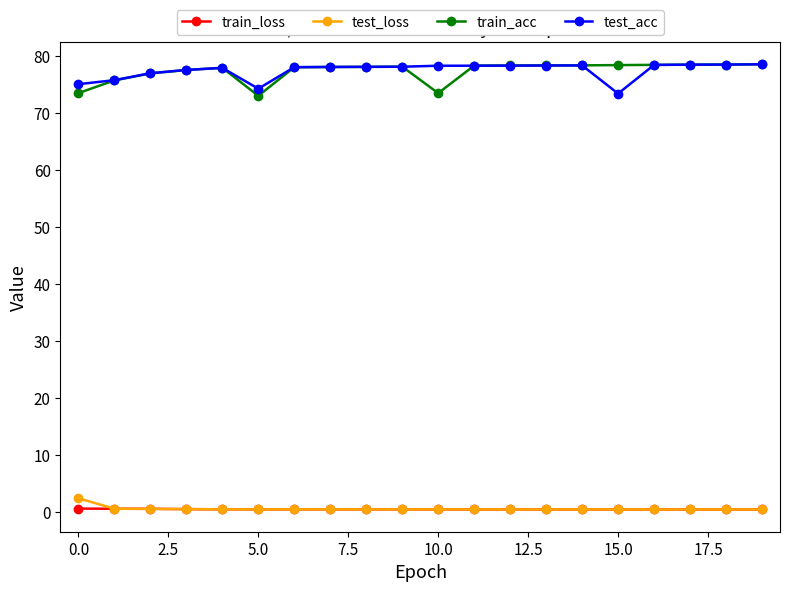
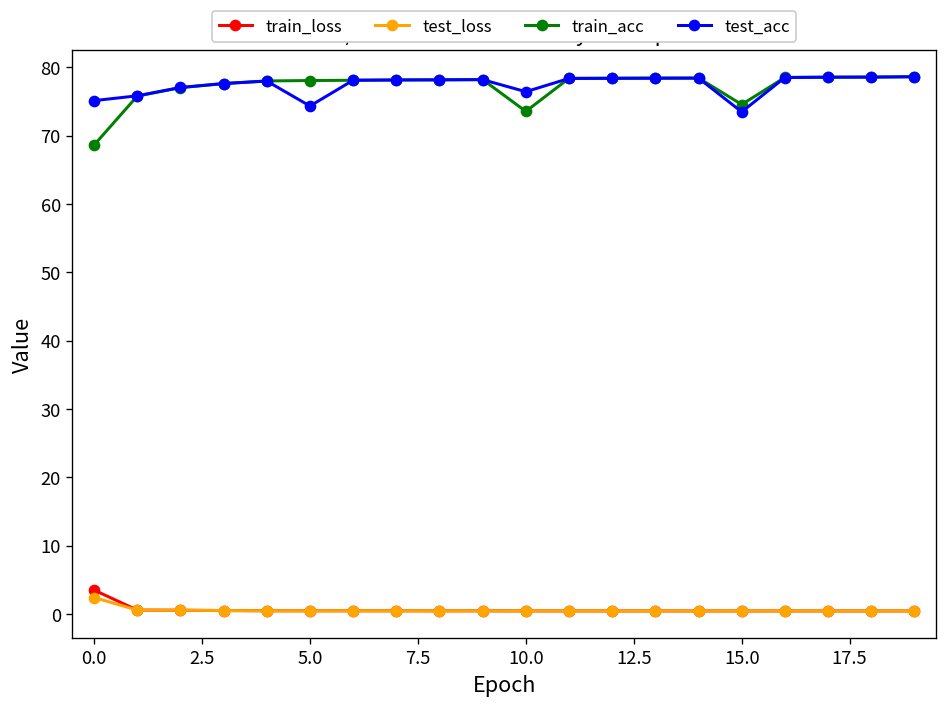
train_loss, 0.0: 1 -> 4
train_acc, 0.0: 74 -> 69
train_acc, 5.0: 73 -> 78
test_acc, 10.0: 78 -> 76
train_acc, 15.0: 78 -> 75
